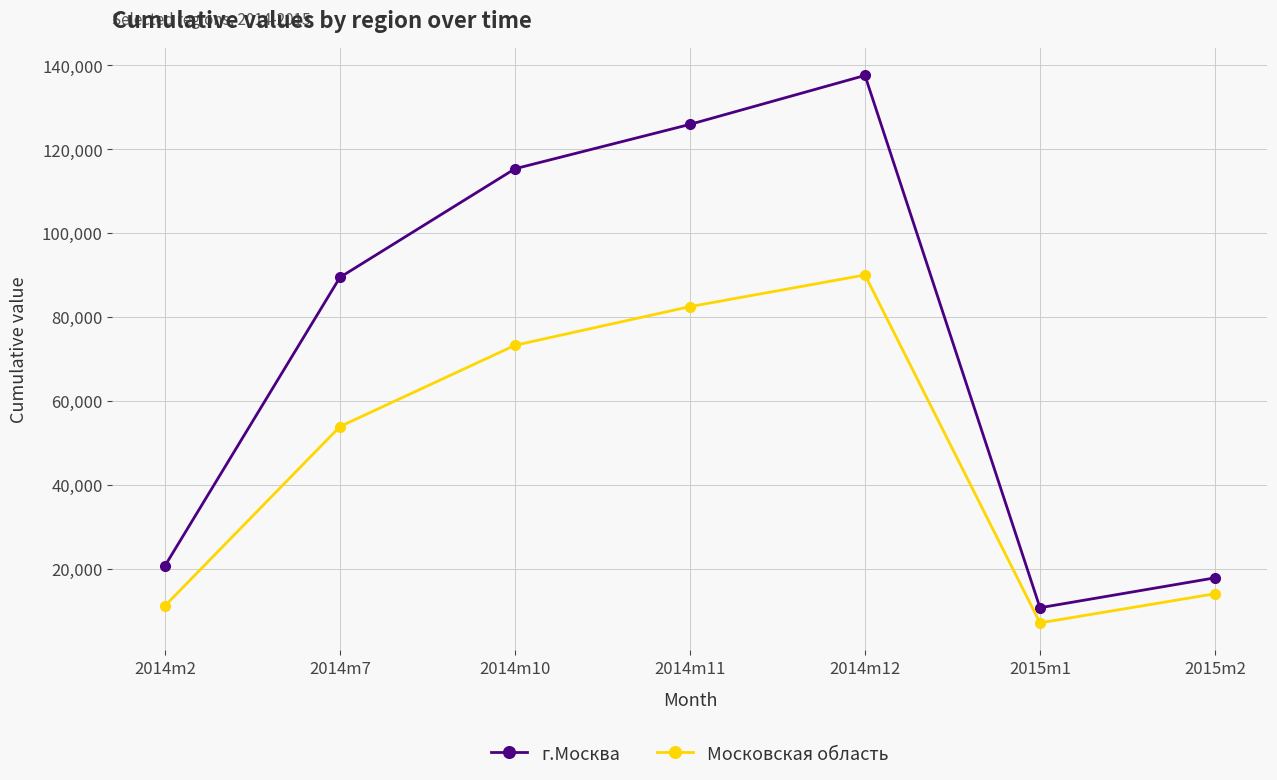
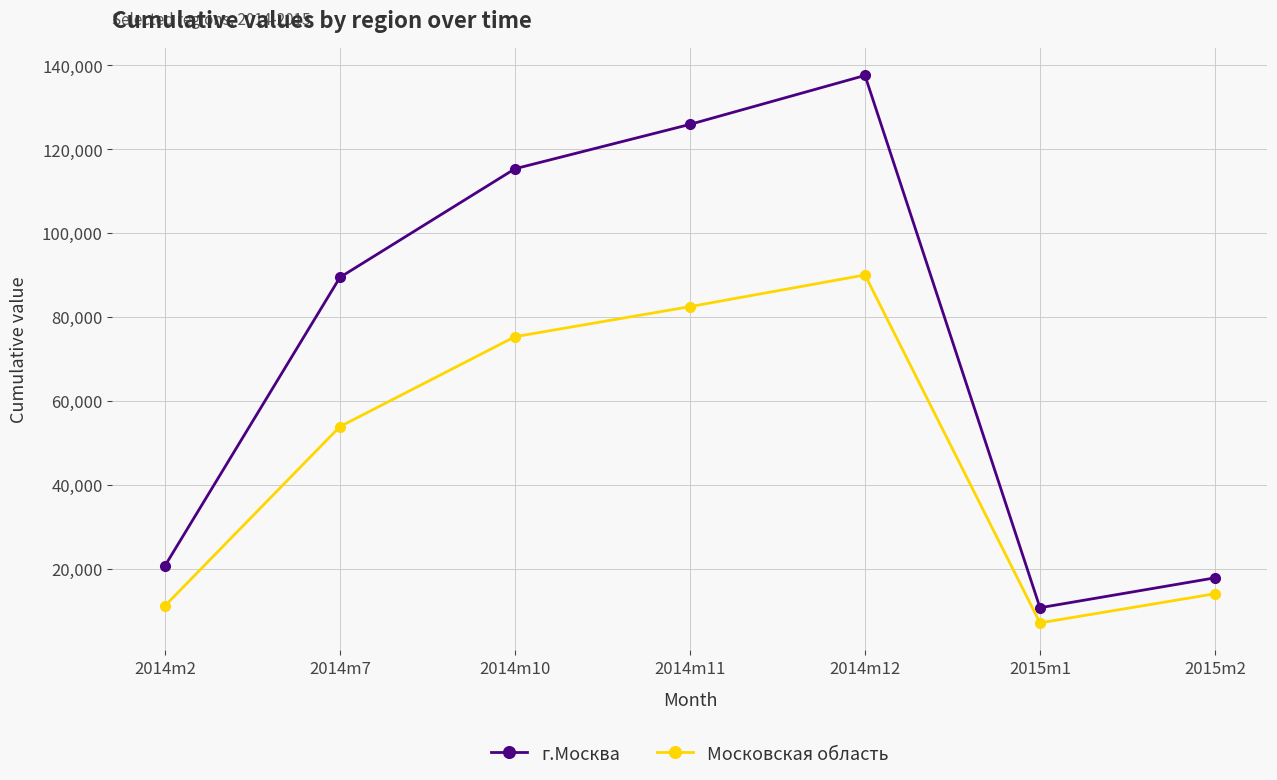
Московская область, 2014m10: 73,000 -> 75,000
